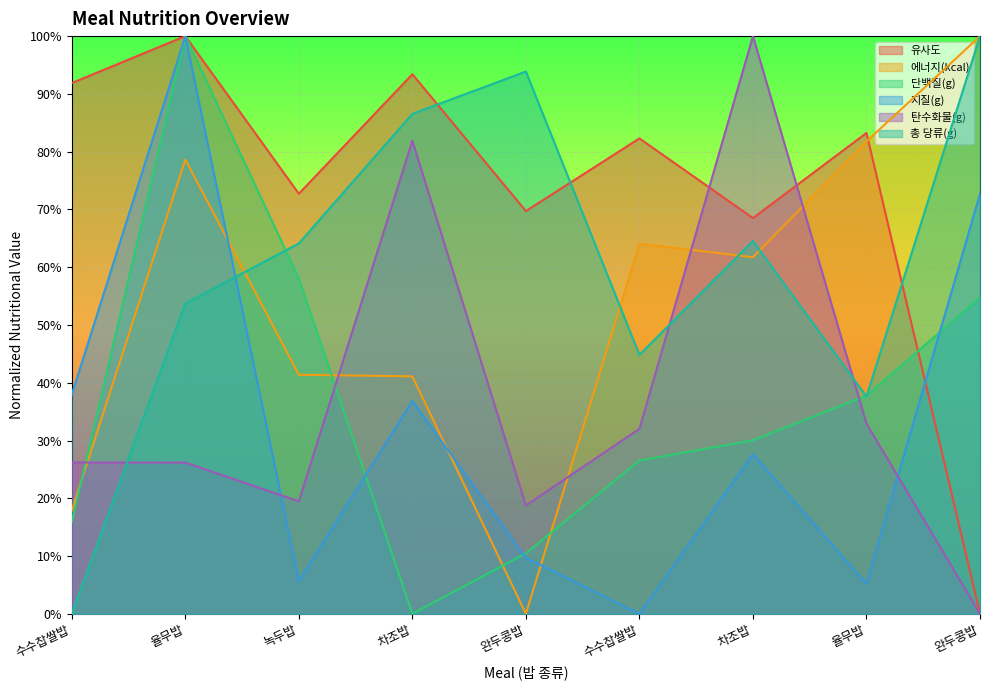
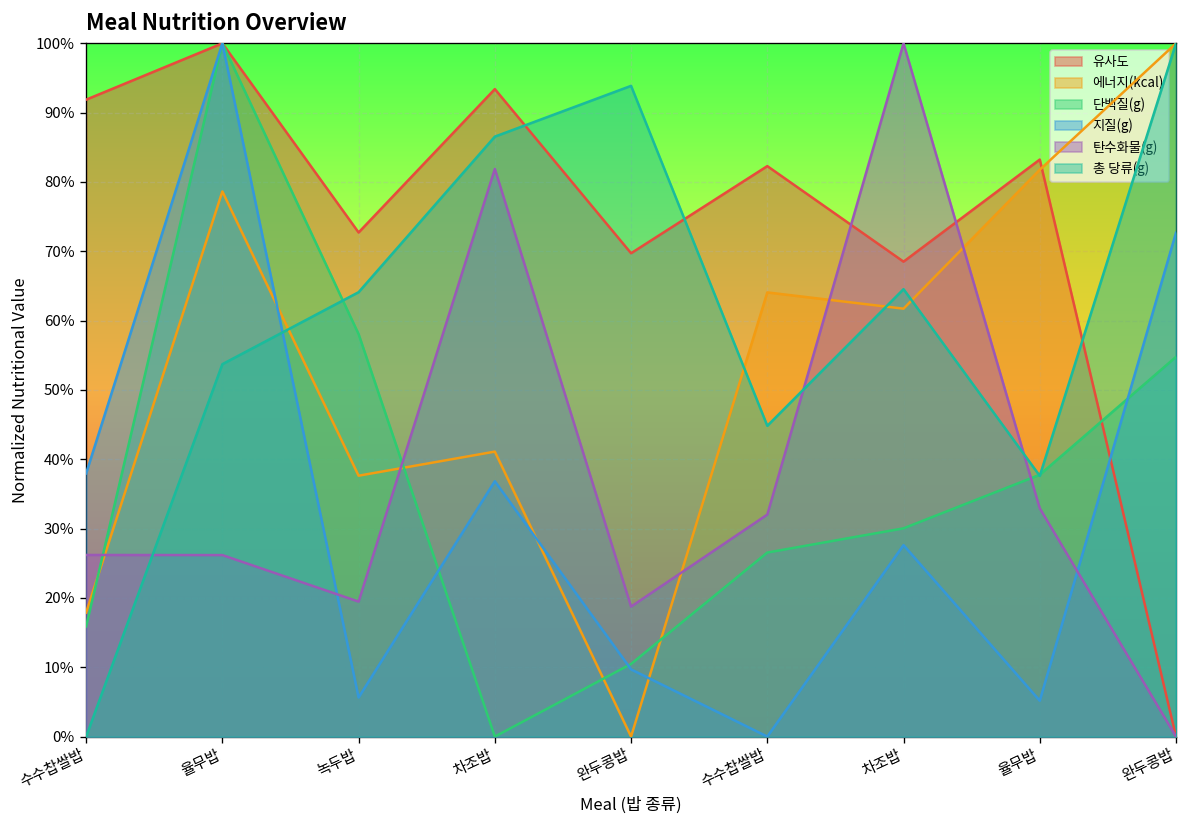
에너지(kcal), 녹두밥: 41% -> 38%
